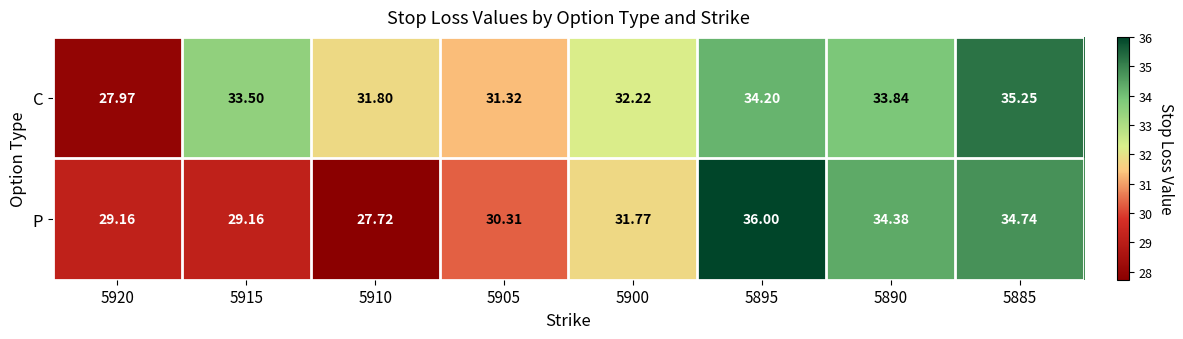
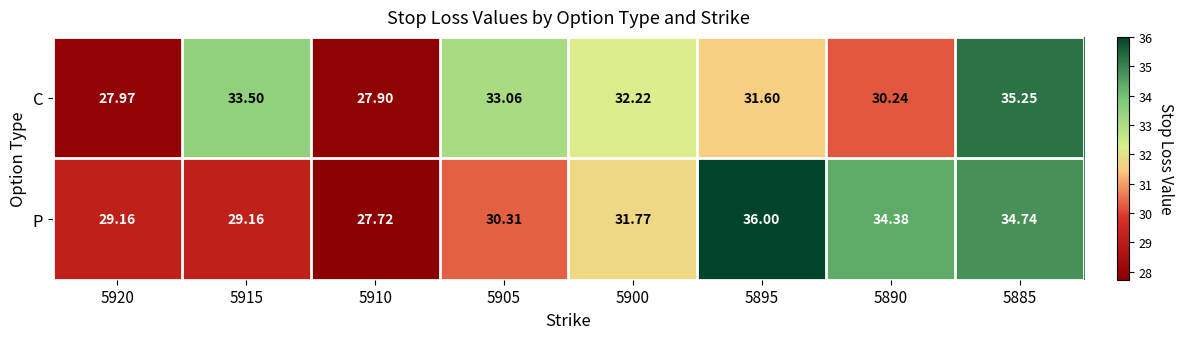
C, 5910: 31.80 -> 27.90
C, 5905: 31.32 -> 33.06
C, 5895: 34.20 -> 31.60
C, 5890: 33.84 -> 30.24
